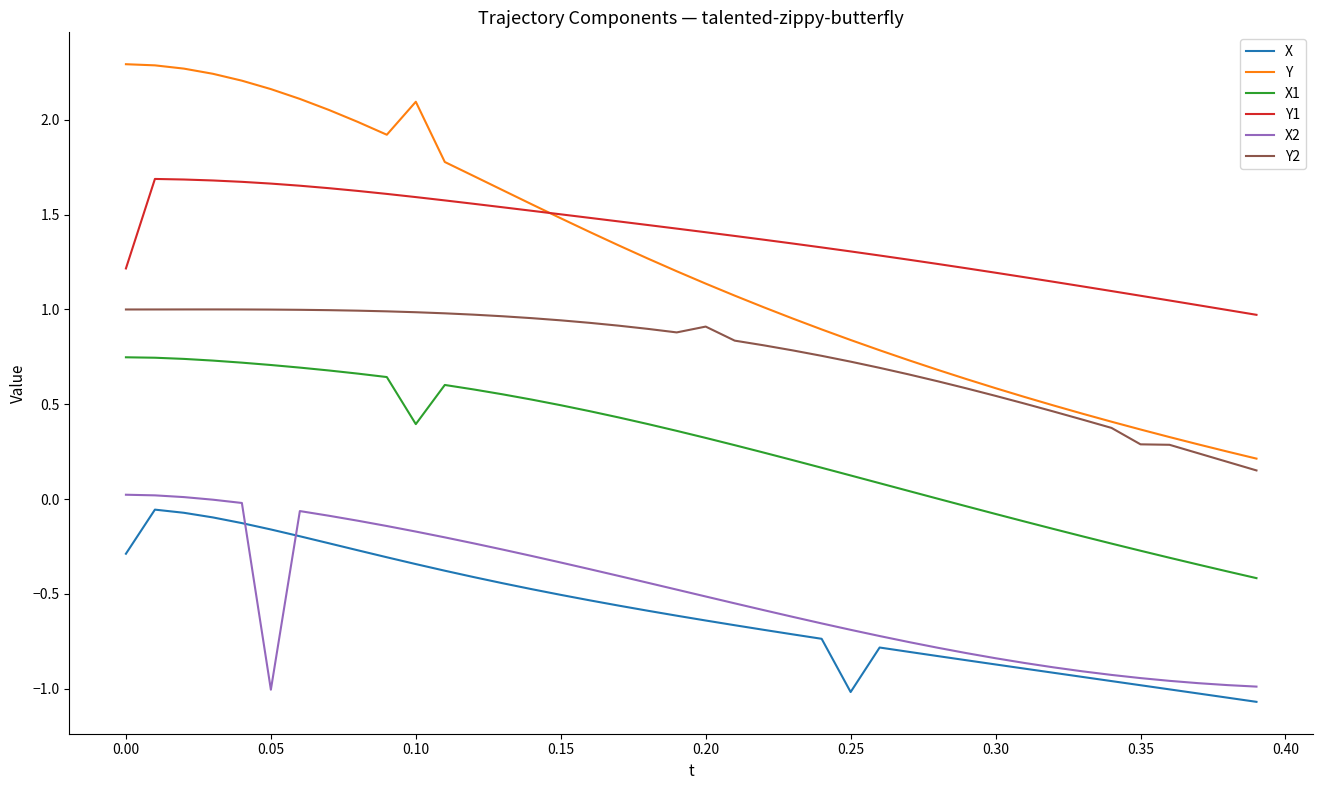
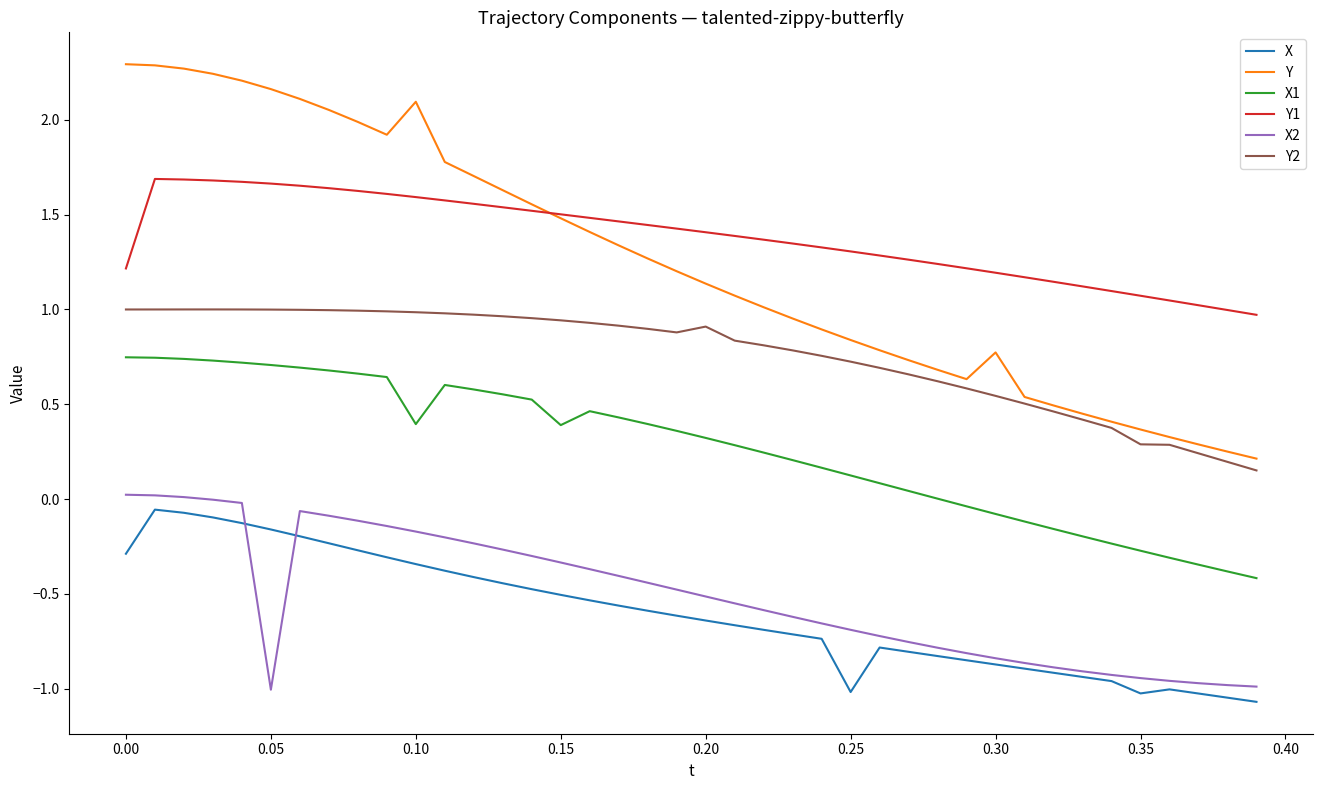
X1, 0.15: 0.49 -> 0.39
Y, 0.30: 0.58 -> 0.77
X, 0.35: -0.98 -> -1.02
